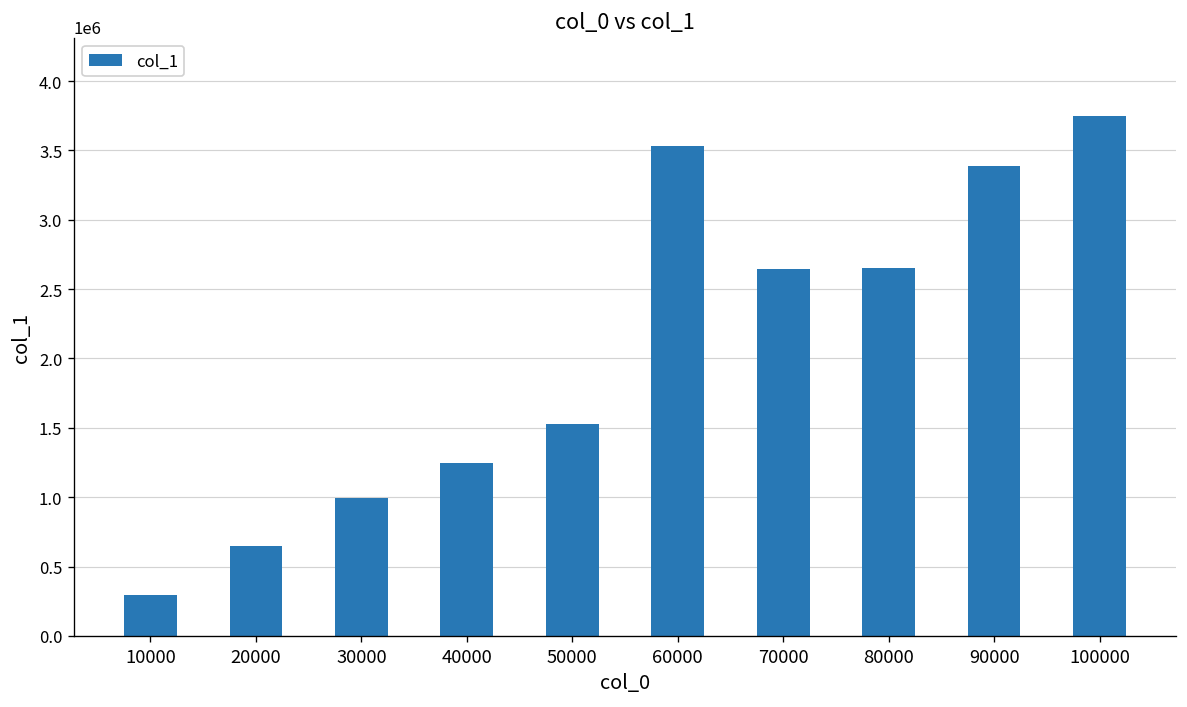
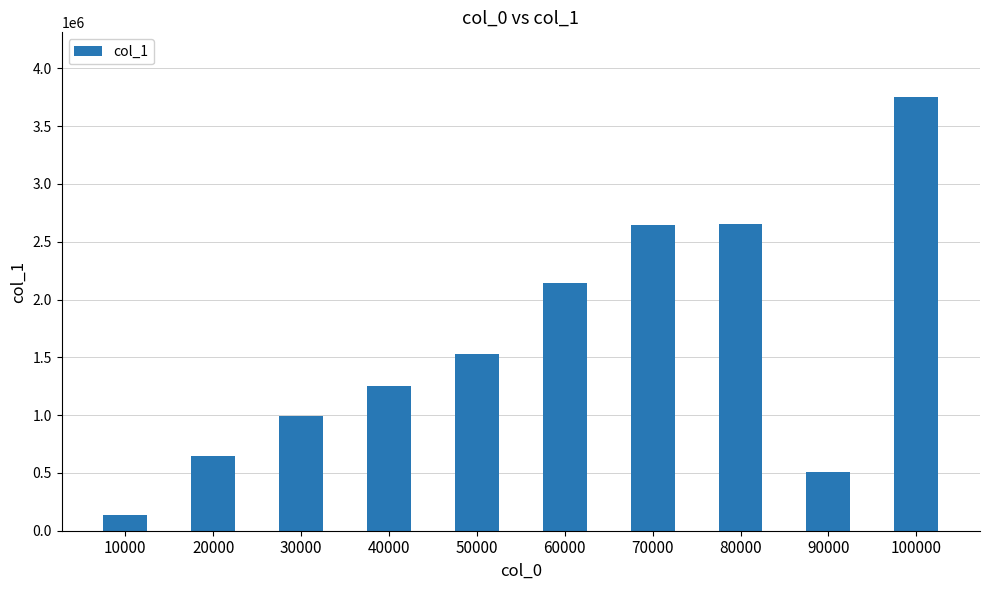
10000: 300000 -> 130000
60000: 3530000 -> 2140000
90000: 3390000 -> 510000
